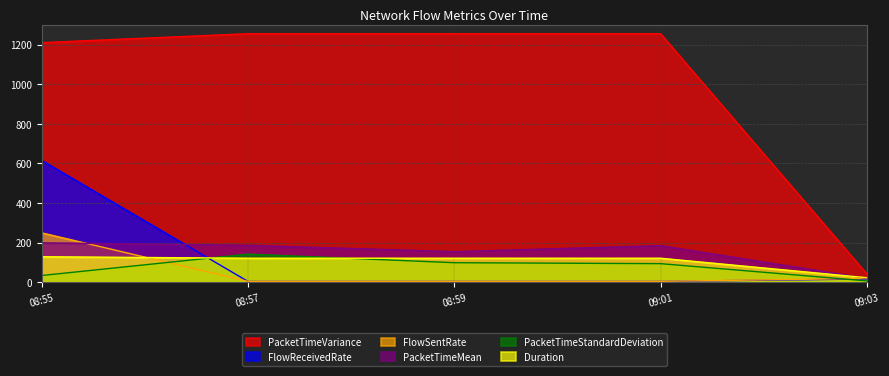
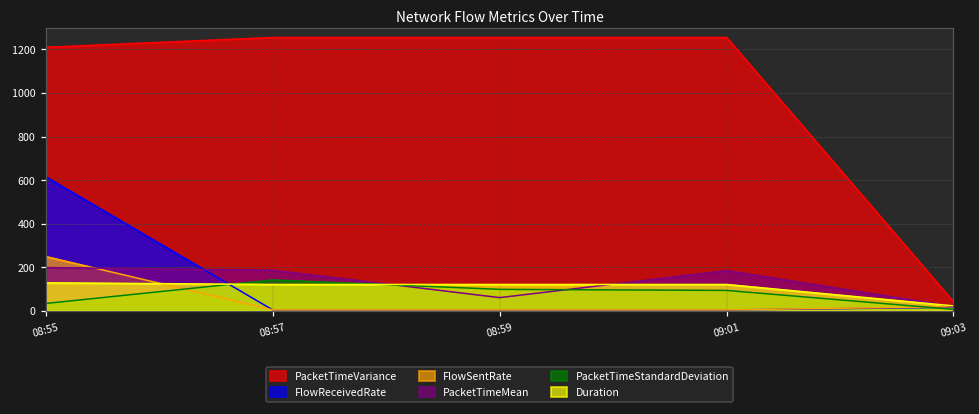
PacketTimeMean, 08:59: 150 -> 60
